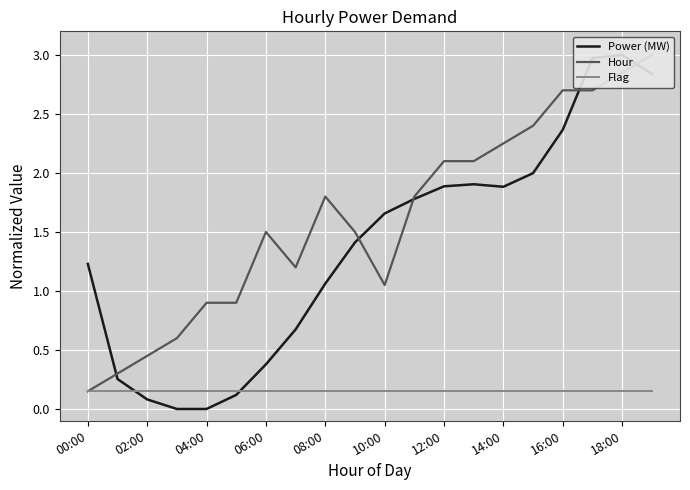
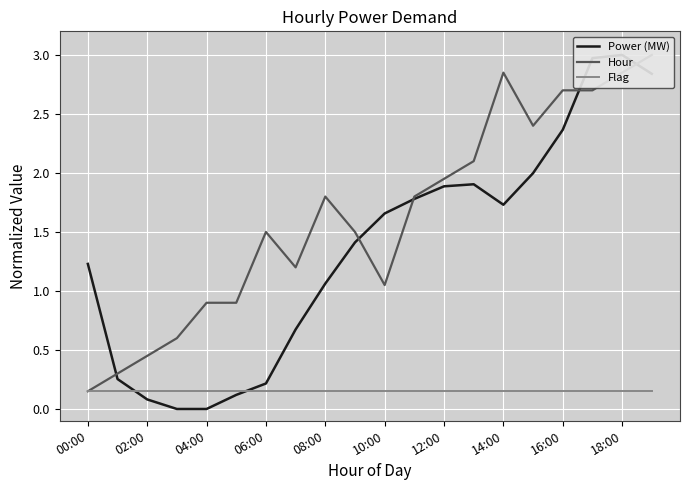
Power (MW), 06:00: 0.38 -> 0.22
Hour, 12:00: 2.10 -> 1.95
Power (MW), 14:00: 1.88 -> 1.73
Hour, 14:00: 2.25 -> 2.85
